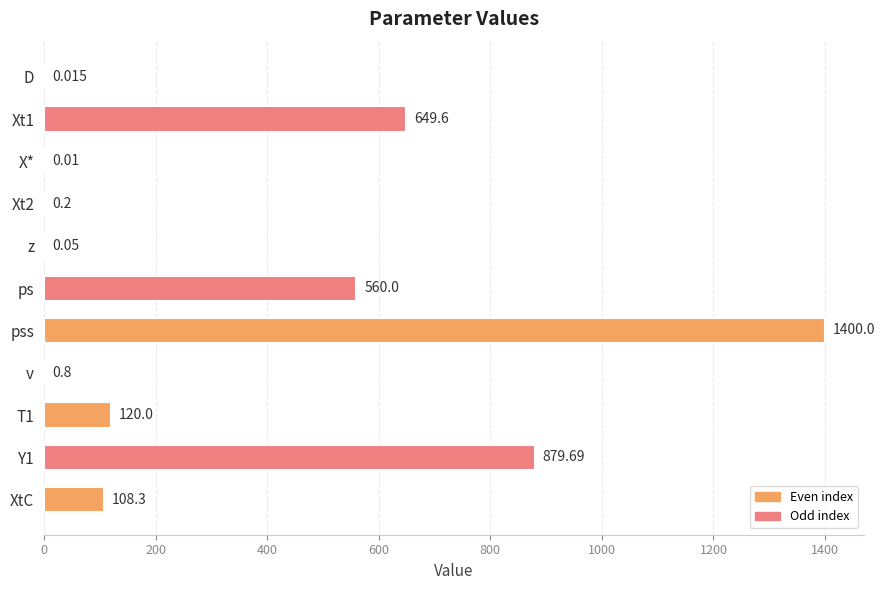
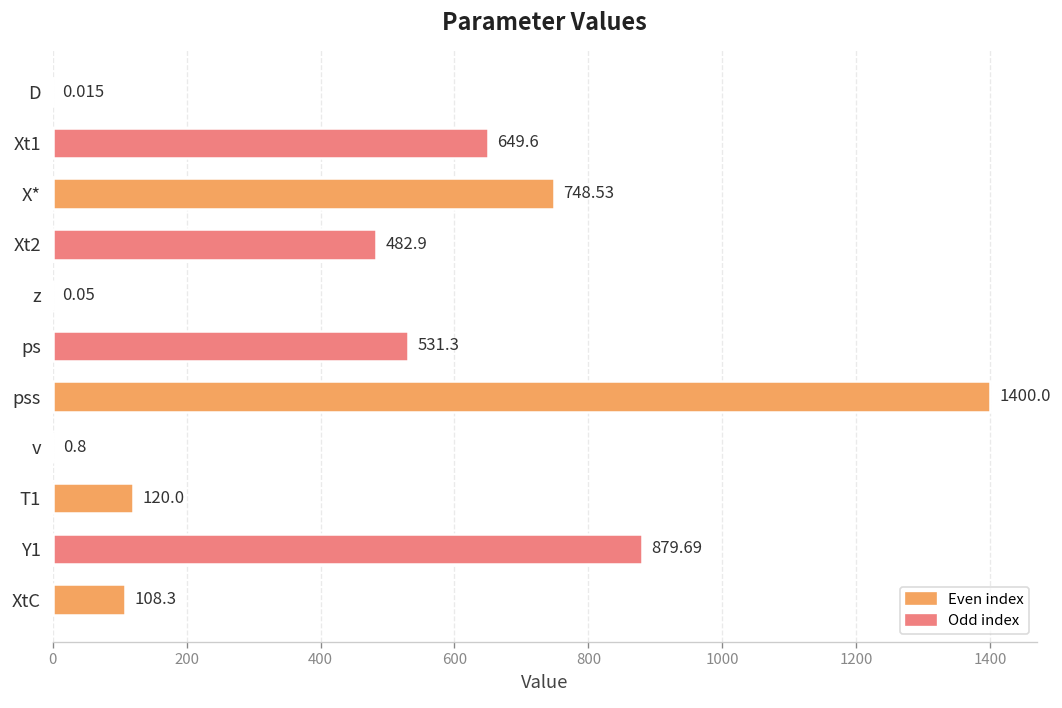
X*: 0.01 -> 748.53
Xt2: 0.2 -> 482.9
ps: 560.0 -> 531.3
